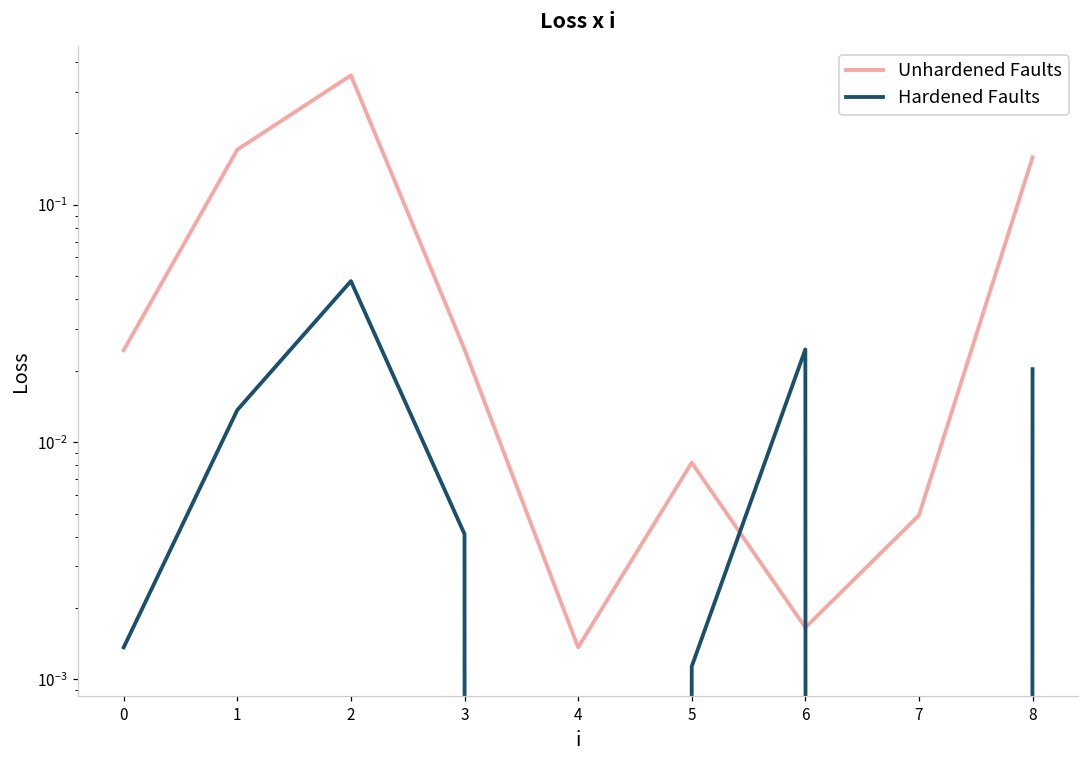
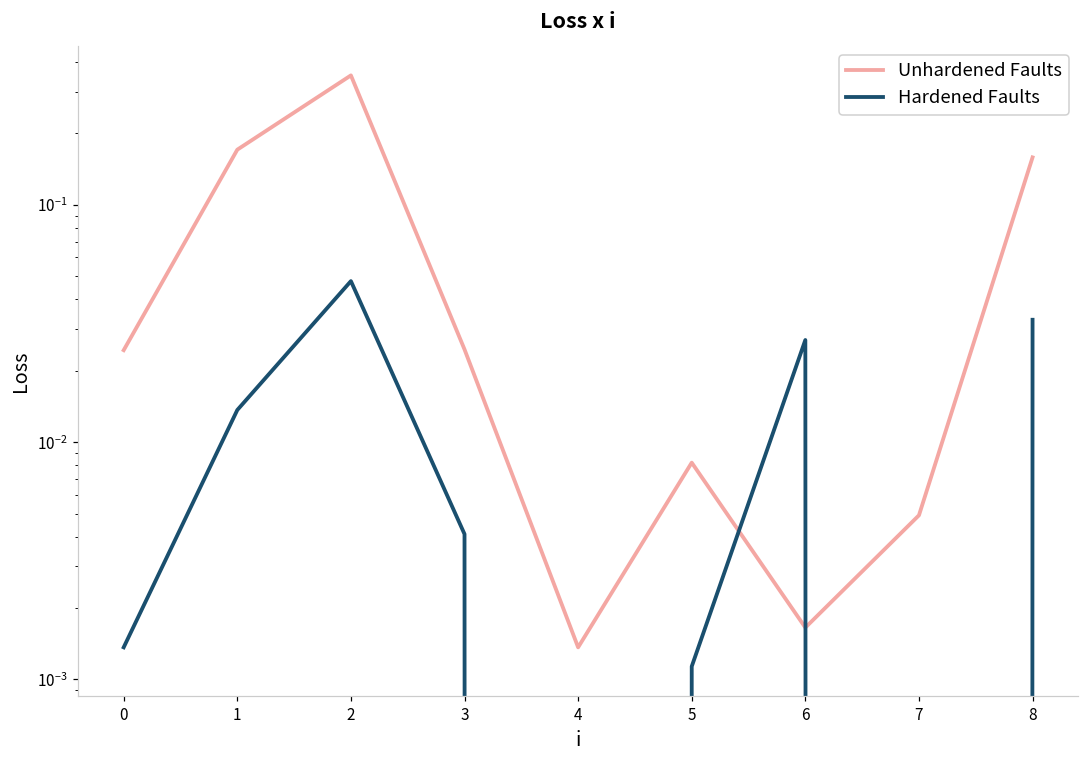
Hardened Faults, 6: 0.025 -> 0.027
Hardened Faults, 8: 0.020 -> 0.033
